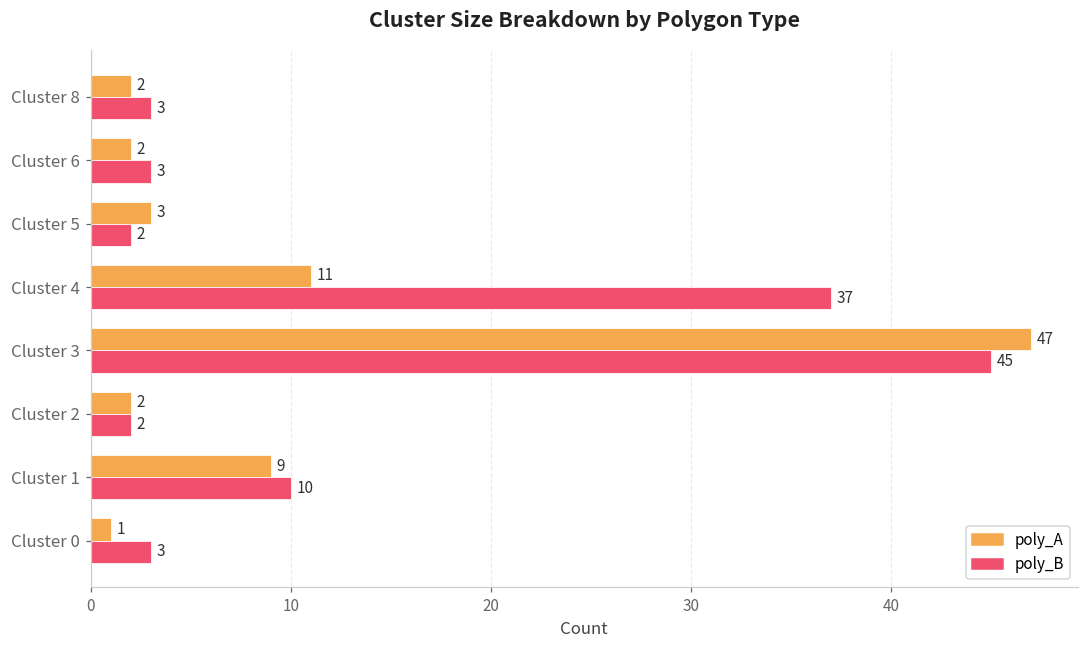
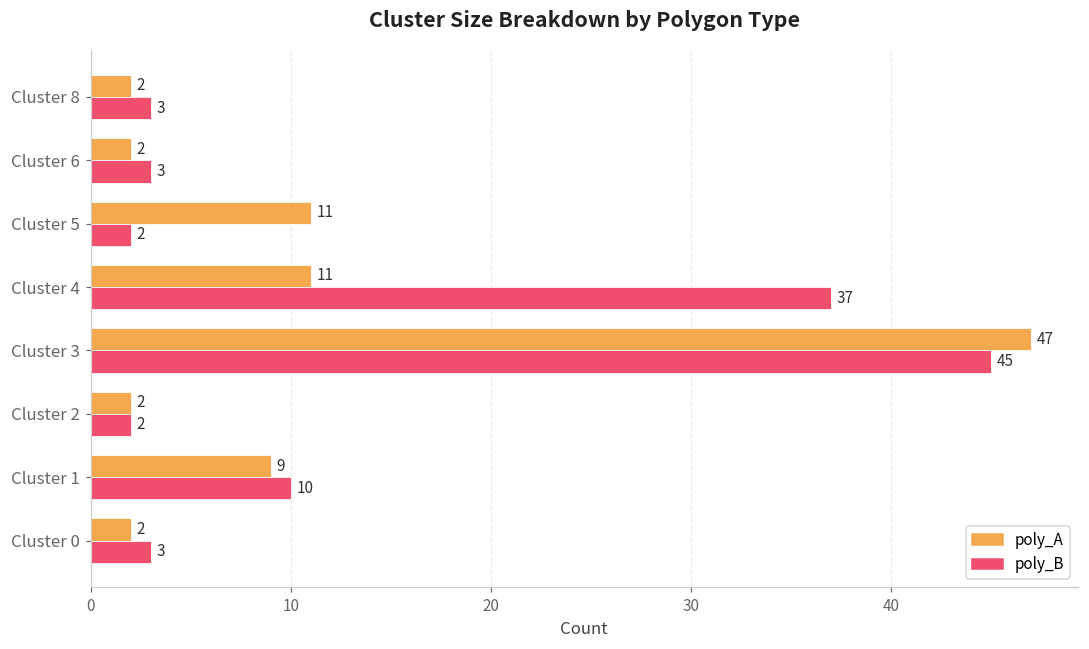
poly_A, Cluster 5: 3 -> 11
poly_A, Cluster 0: 1 -> 2
